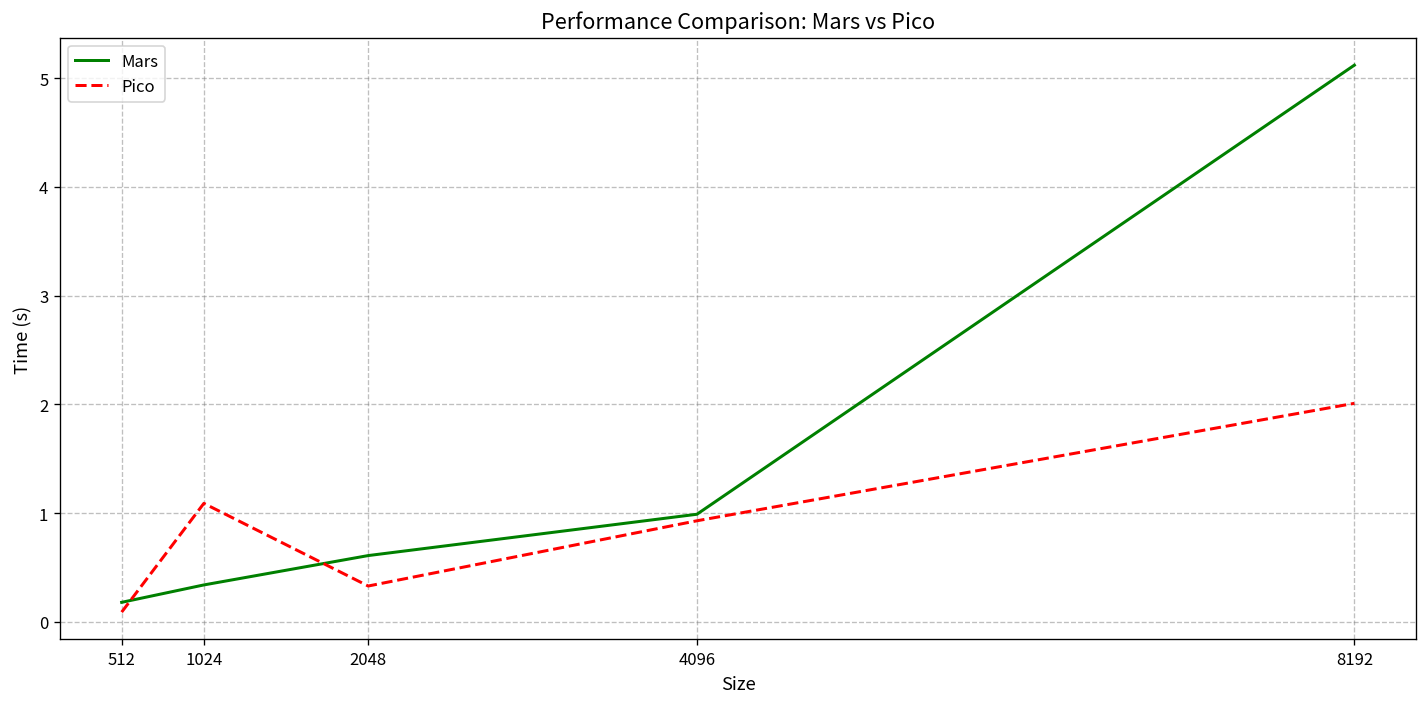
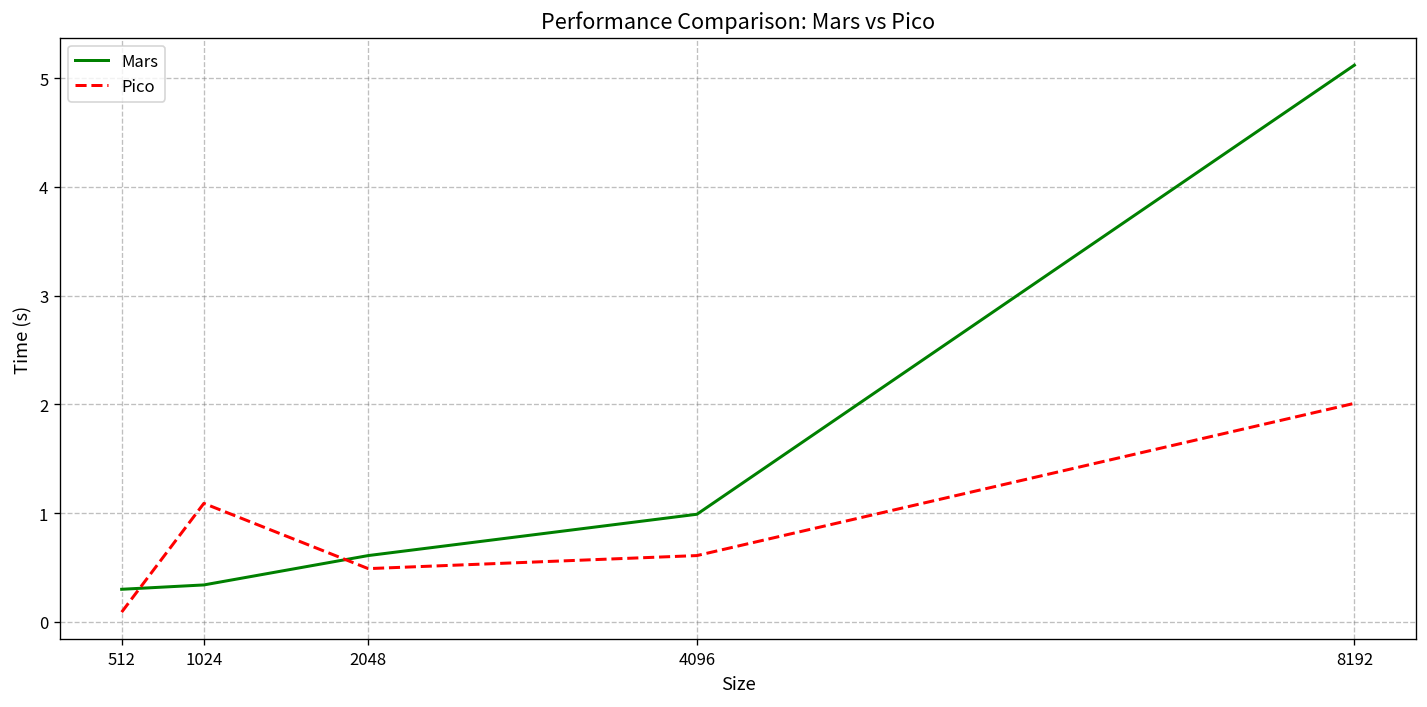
Mars, 512: 0.2 -> 0.3
Pico, 2048: 0.3 -> 0.5
Pico, 4096: 0.9 -> 0.6
